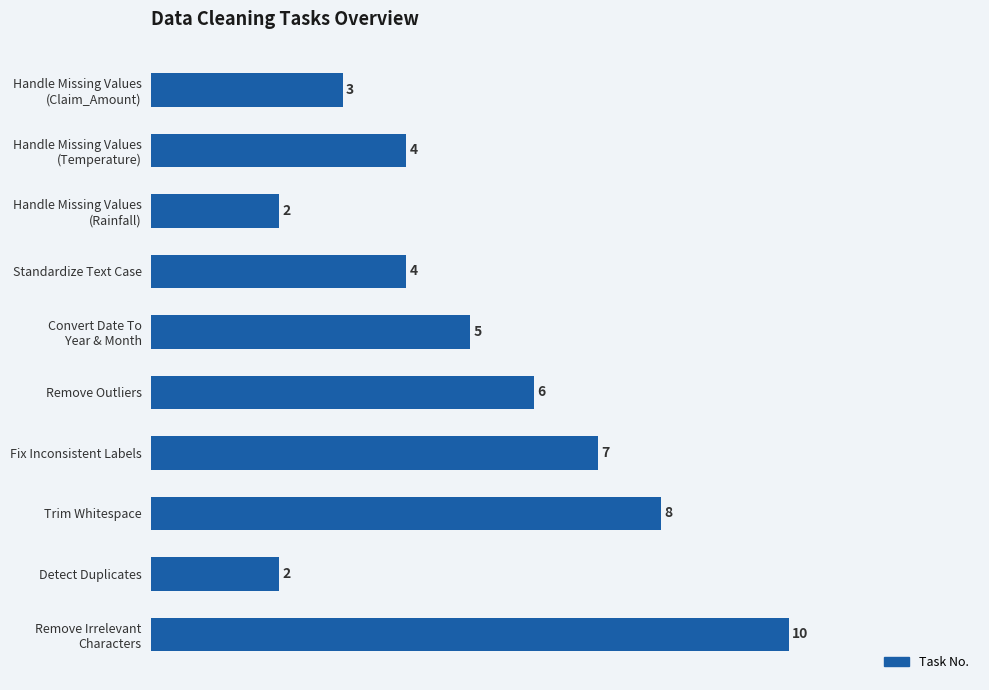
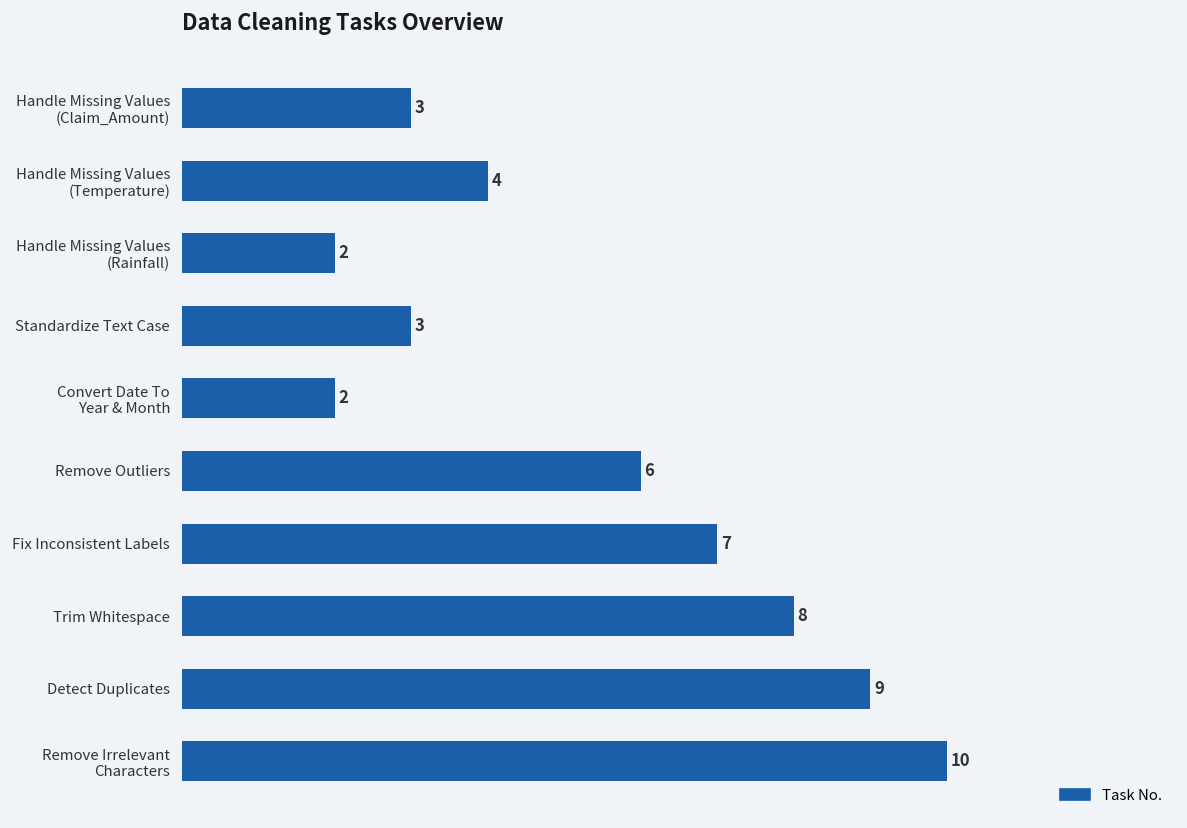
Standardize Text Case: 4 -> 3
Convert Date To Year & Month: 5 -> 2
Detect Duplicates: 2 -> 9
